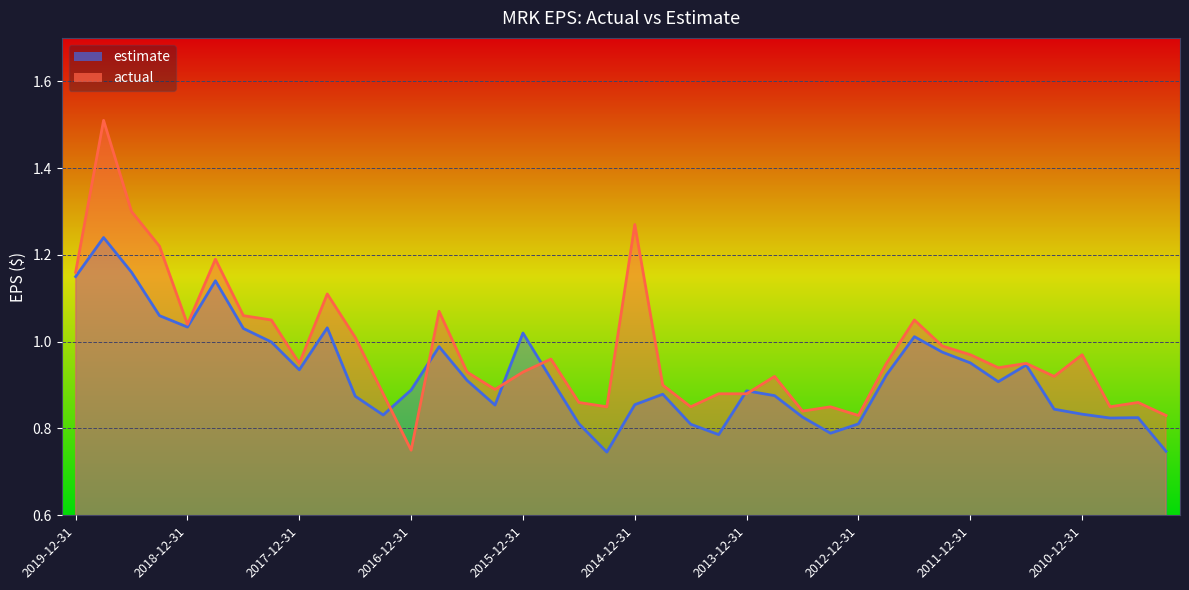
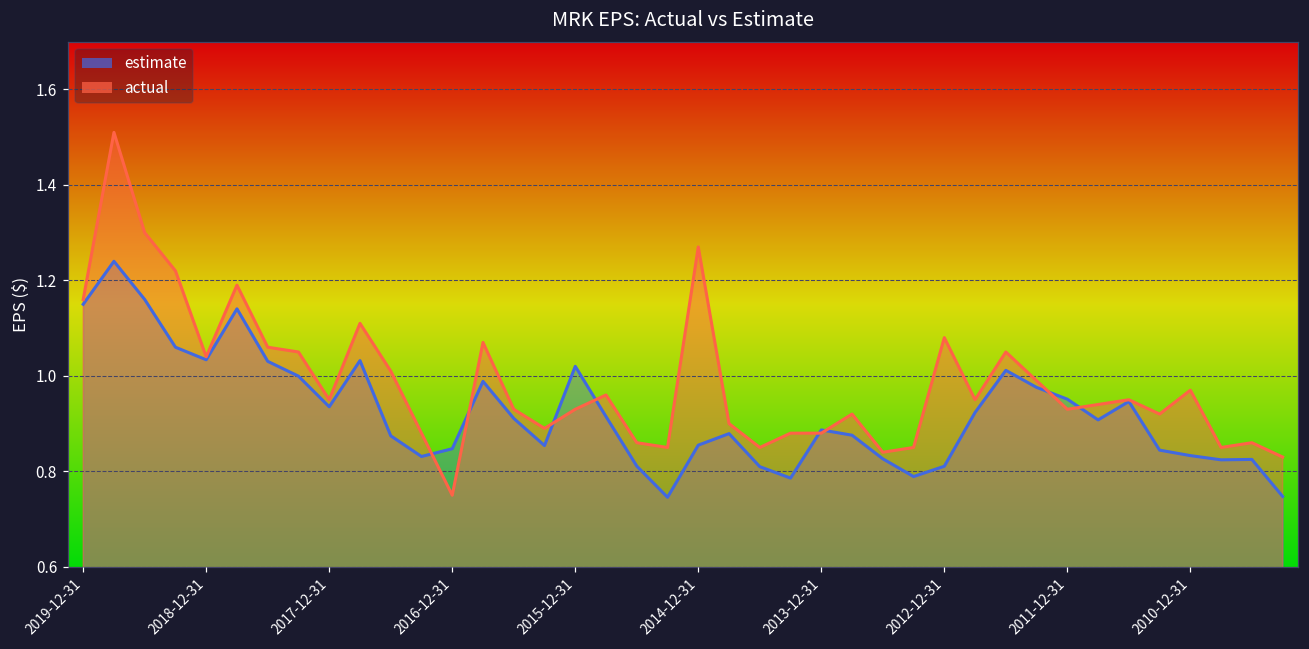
estimate, 2016-12-31: 0.89 -> 0.85
actual, 2012-12-31: 0.83 -> 1.08
actual, 2011-12-31: 0.97 -> 0.93
